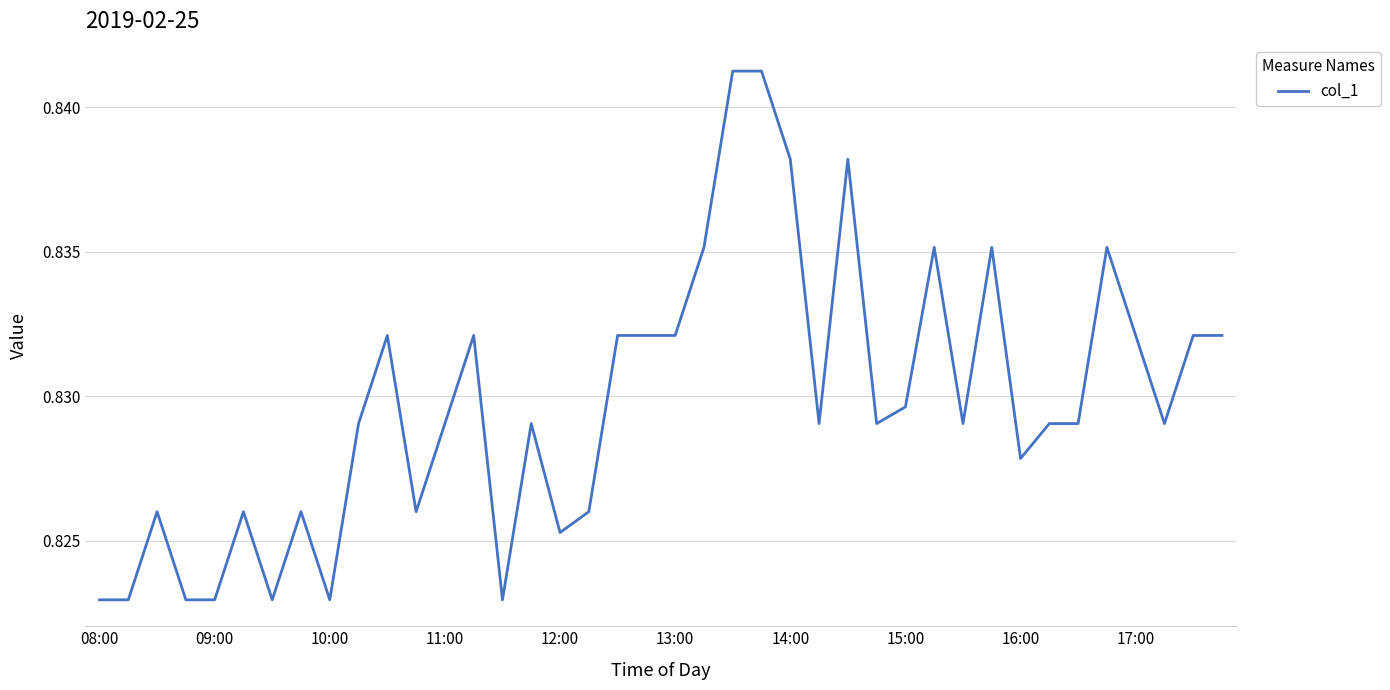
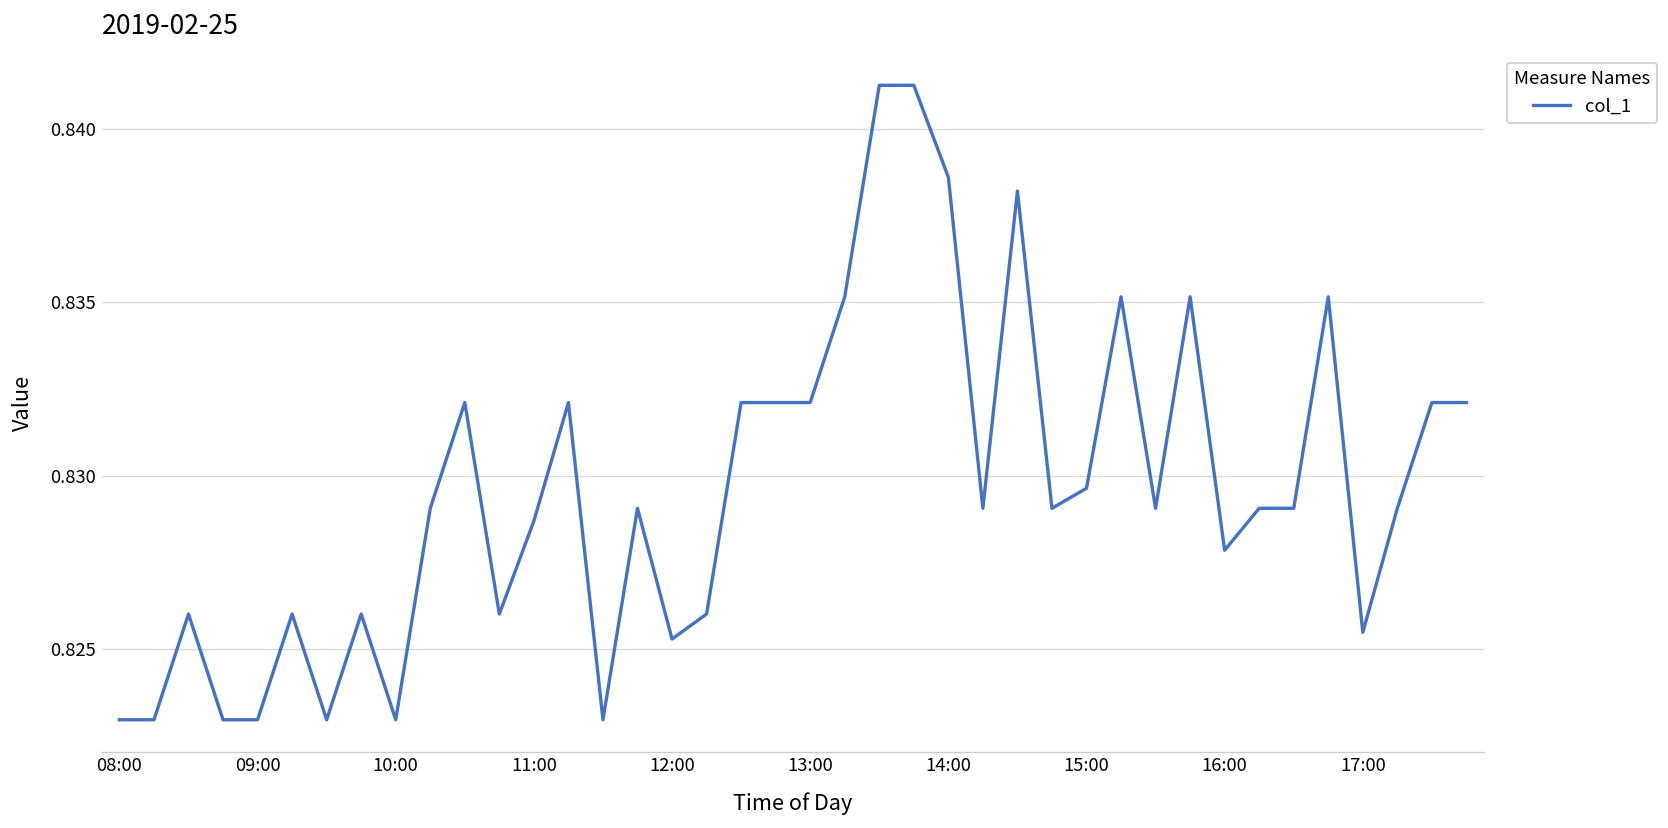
11:00: 0.8291 -> 0.8287
14:00: 0.8382 -> 0.8386
17:00: 0.8321 -> 0.8255
